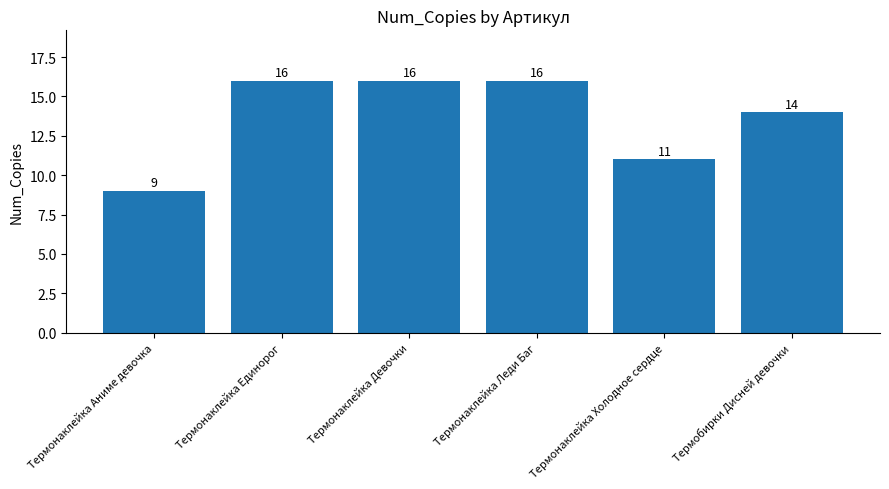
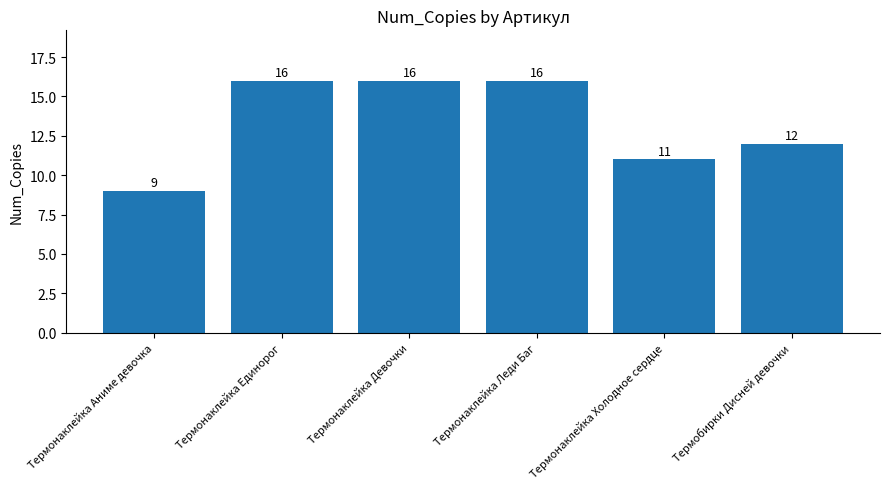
Термобирки Дисней девочки: 14 -> 12
